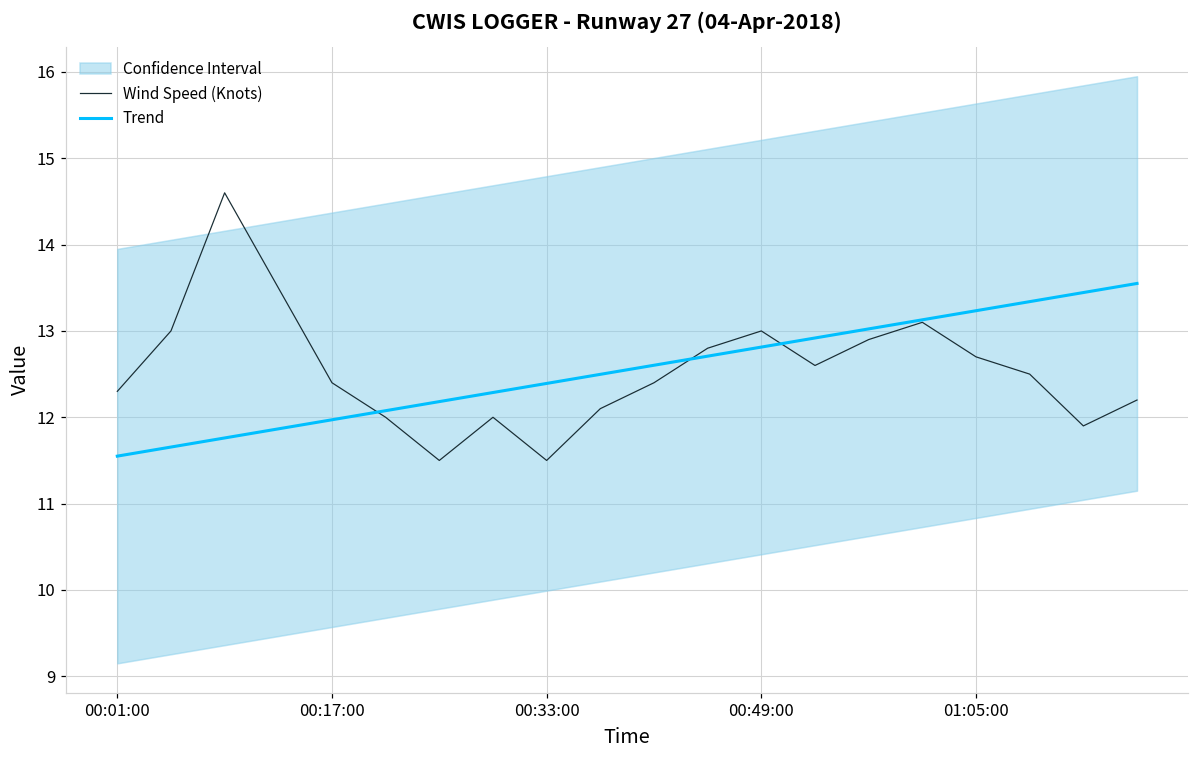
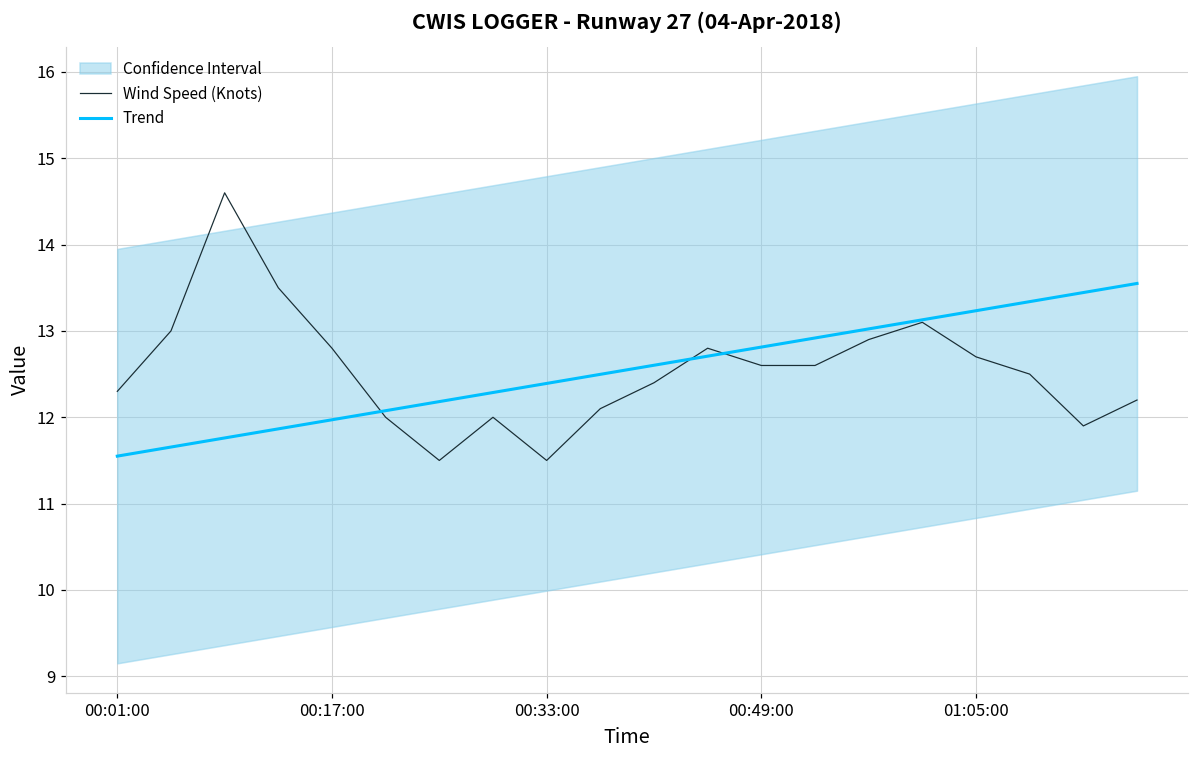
Wind Speed (Knots), 00:17:00: 12.4 -> 12.8
Wind Speed (Knots), 00:49:00: 13.0 -> 12.6
